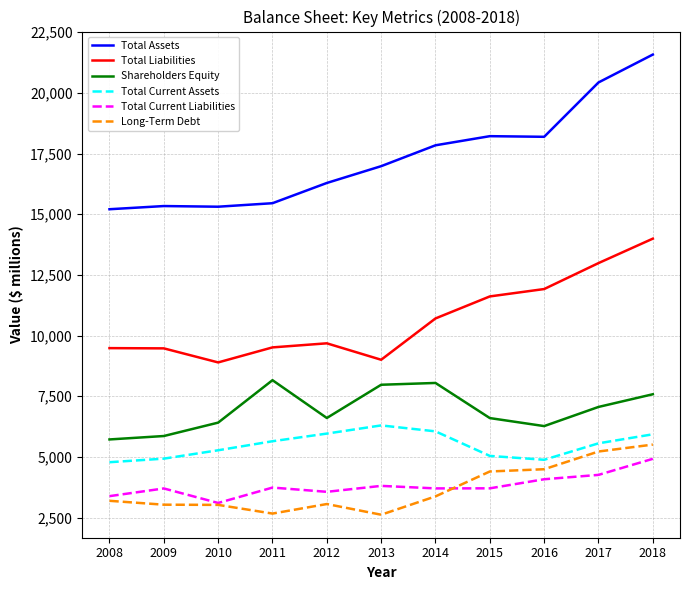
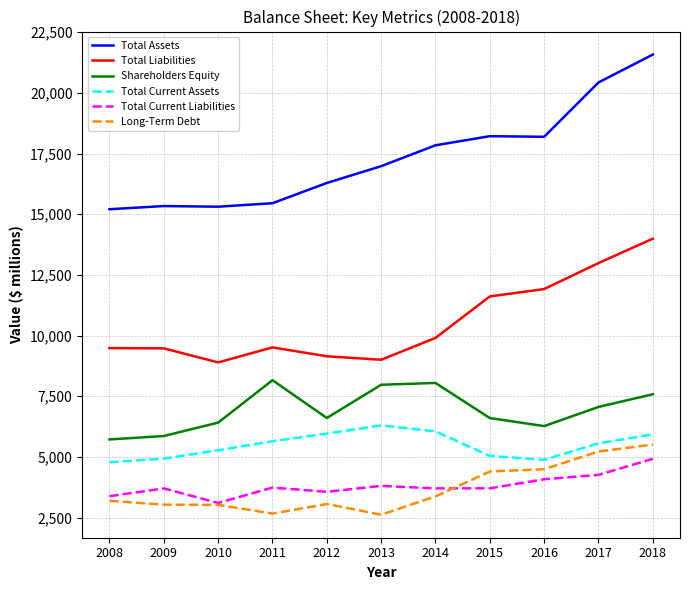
Total Liabilities, 2012: 9,700 -> 9,100
Total Liabilities, 2014: 10,700 -> 9,900
